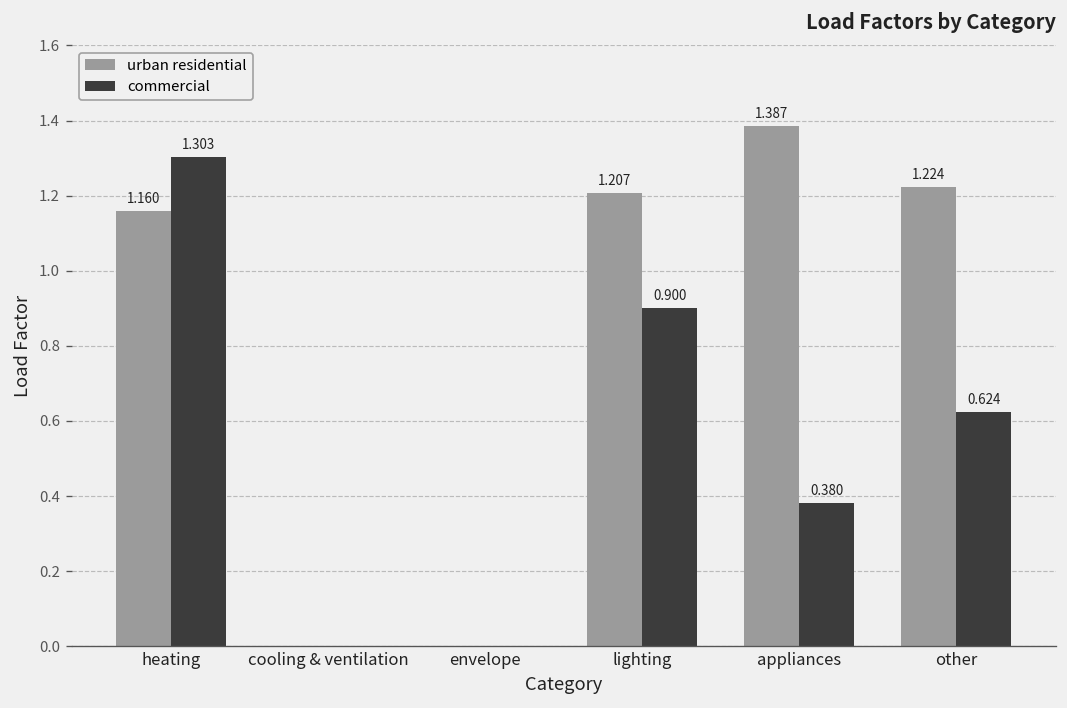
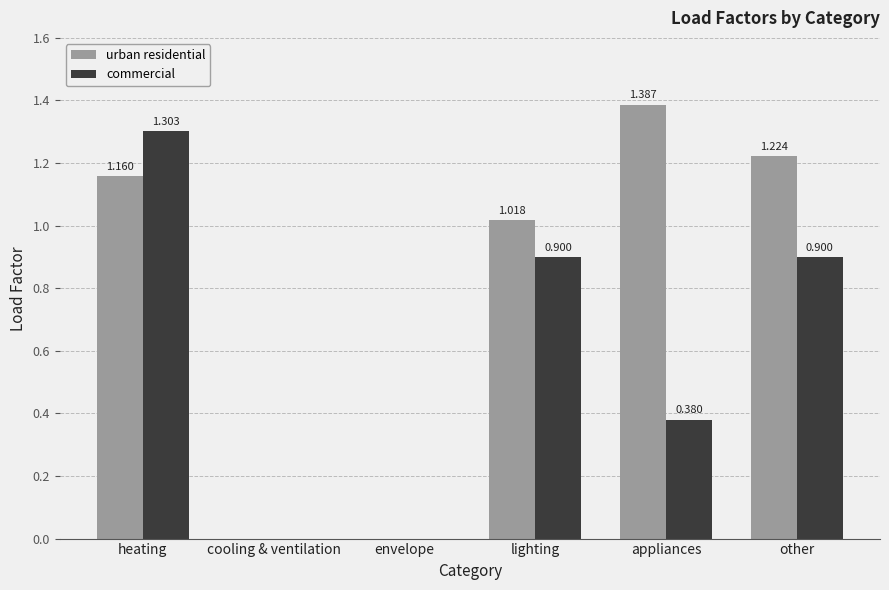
urban residential, lighting: 1.207 -> 1.018
commercial, other: 0.624 -> 0.900
